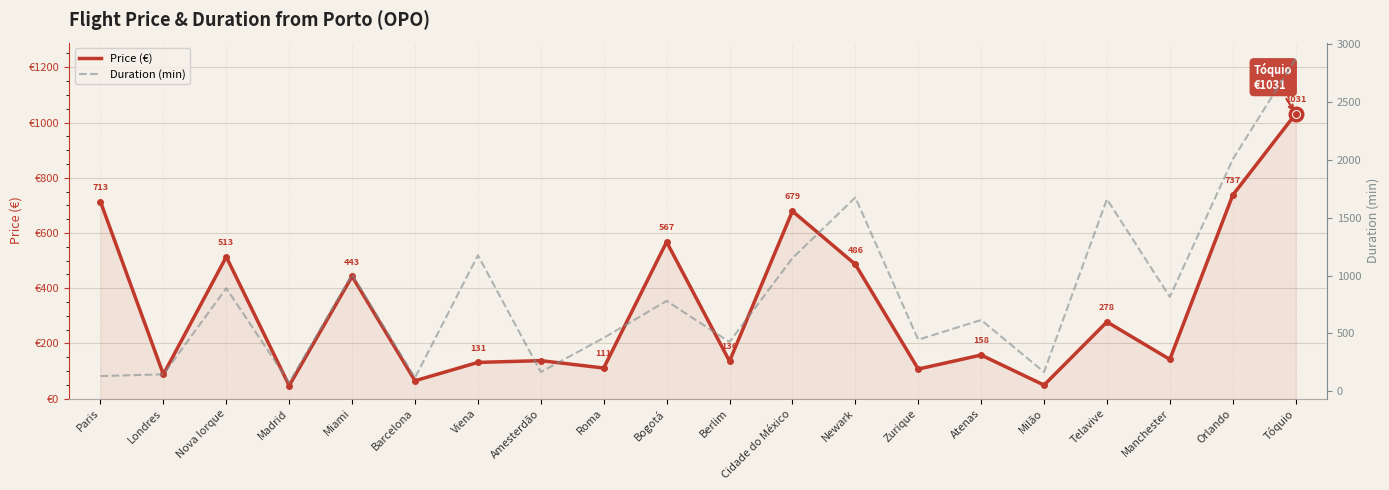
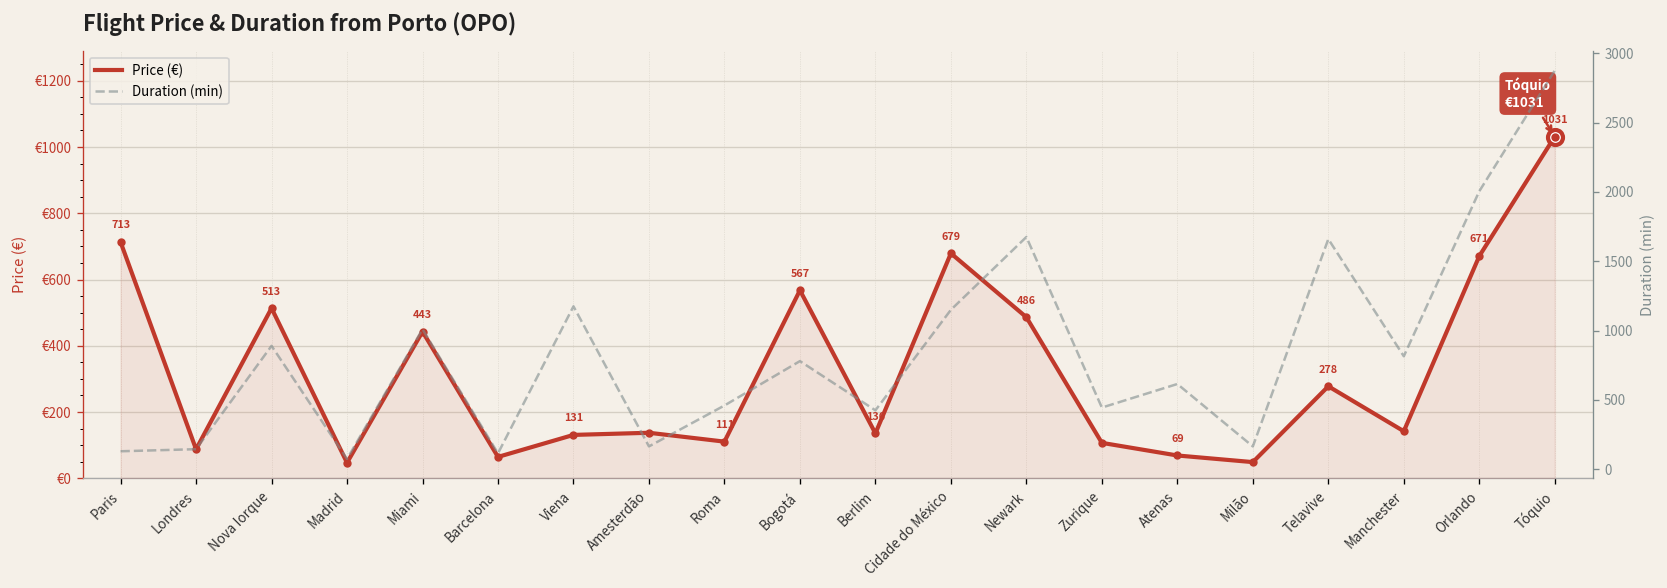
Price (€), Atenas: 158 -> 69
Price (€), Orlando: 737 -> 671
